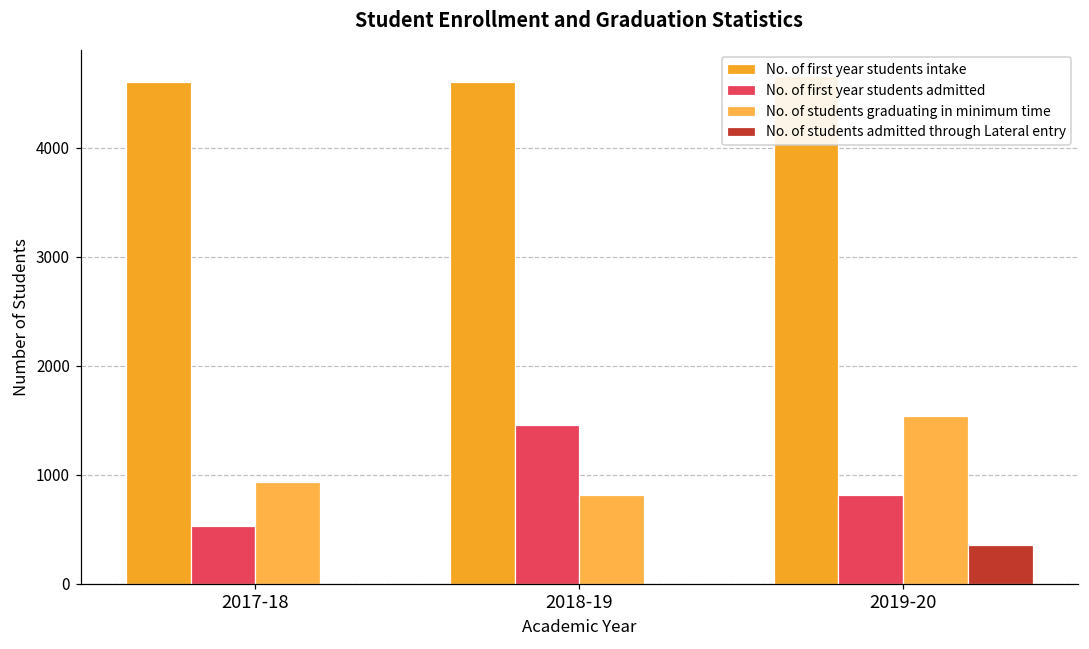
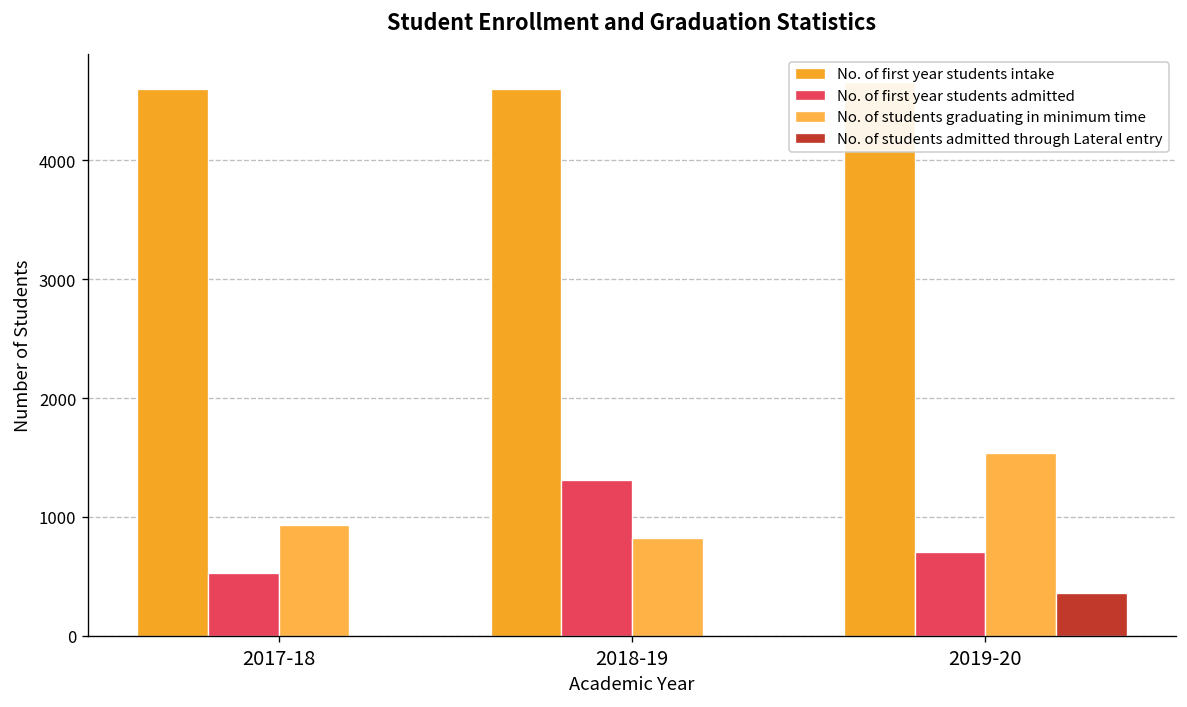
No. of first year students admitted, 2018-19: 1500 -> 1300
No. of first year students admitted, 2019-20: 800 -> 700
